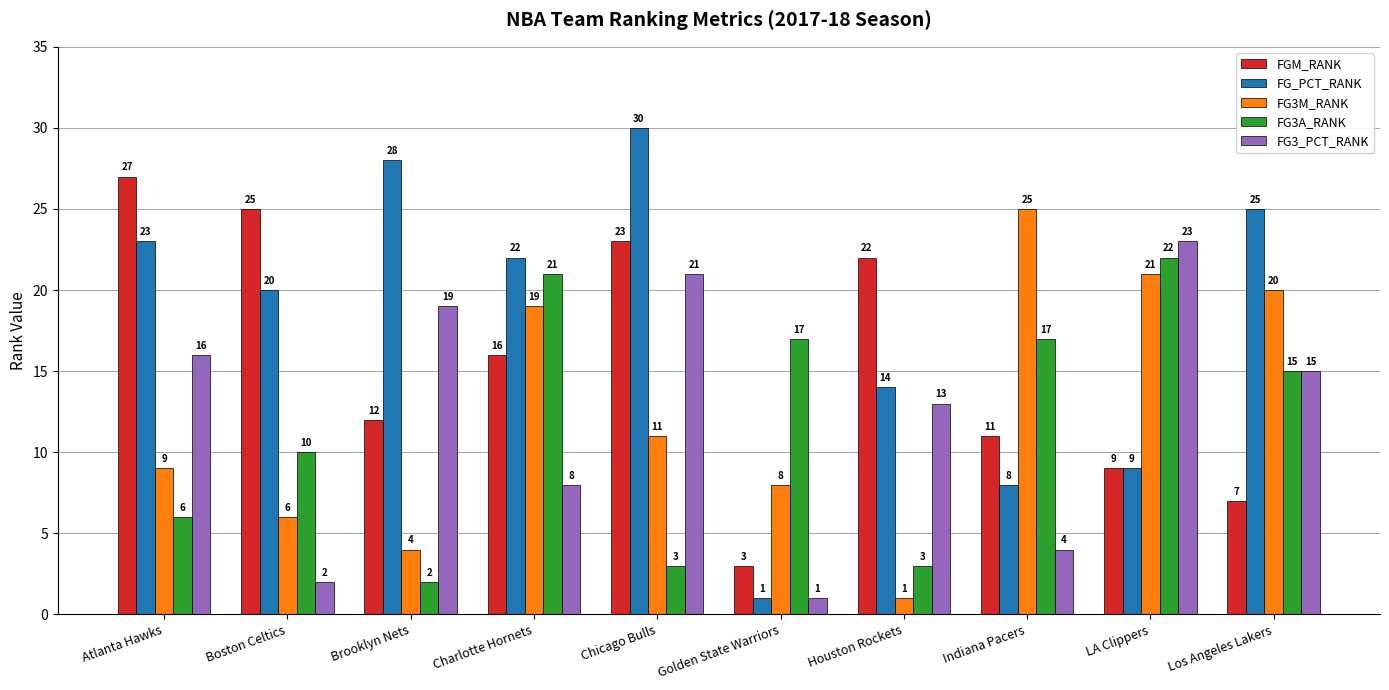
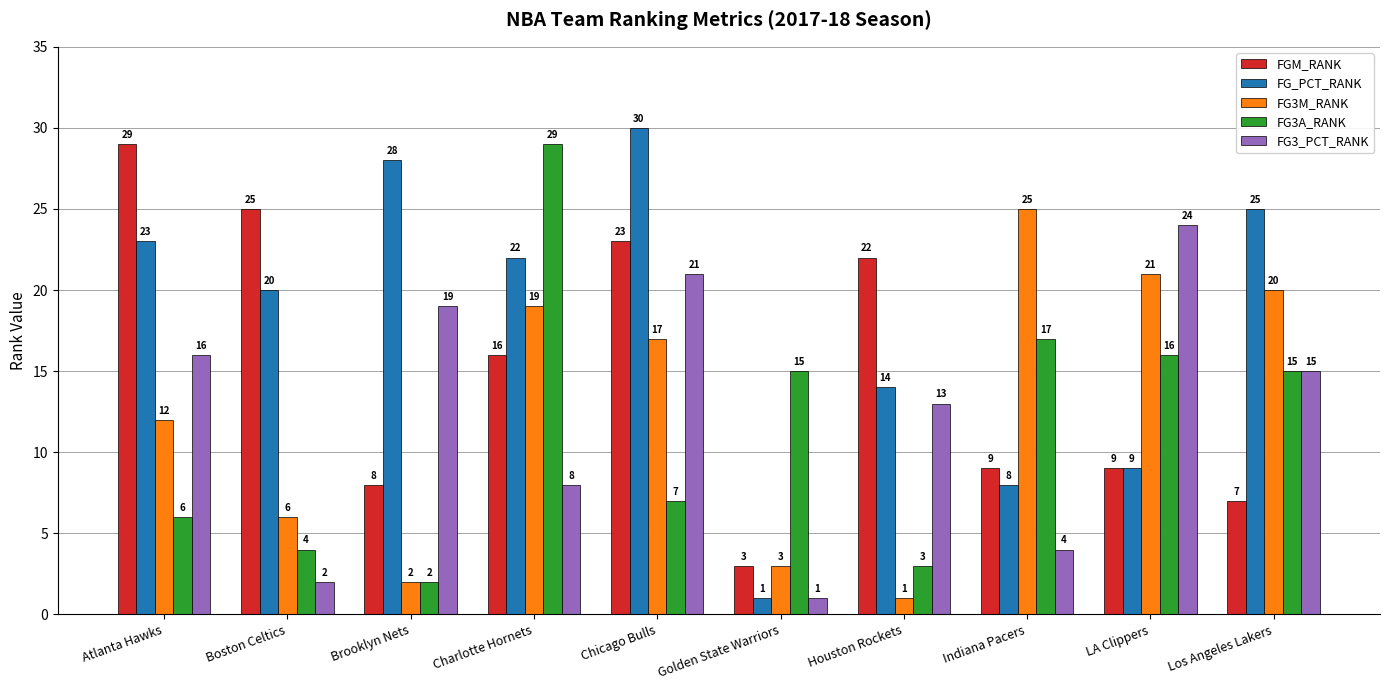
FGM_RANK, Atlanta Hawks: 27 -> 29
FG3M_RANK, Atlanta Hawks: 9 -> 12
FG3A_RANK, Boston Celtics: 10 -> 4
FGM_RANK, Brooklyn Nets: 12 -> 8
FG3M_RANK, Brooklyn Nets: 4 -> 2
FG3A_RANK, Charlotte Hornets: 21 -> 29
FG3M_RANK, Chicago Bulls: 11 -> 17
FG3A_RANK, Chicago Bulls: 3 -> 7
FG3M_RANK, Golden State Warriors: 8 -> 3
FG3A_RANK, Golden State Warriors: 17 -> 15
FGM_RANK, Indiana Pacers: 11 -> 9
FG3A_RANK, LA Clippers: 22 -> 16
FG3_PCT_RANK, LA Clippers: 23 -> 24
